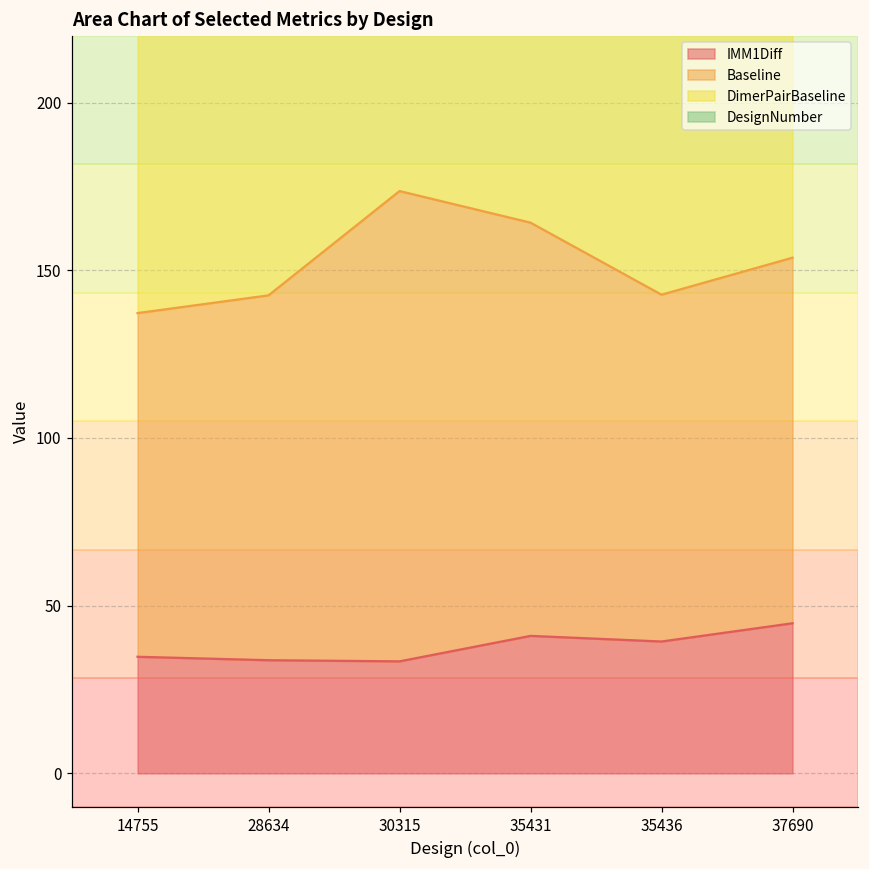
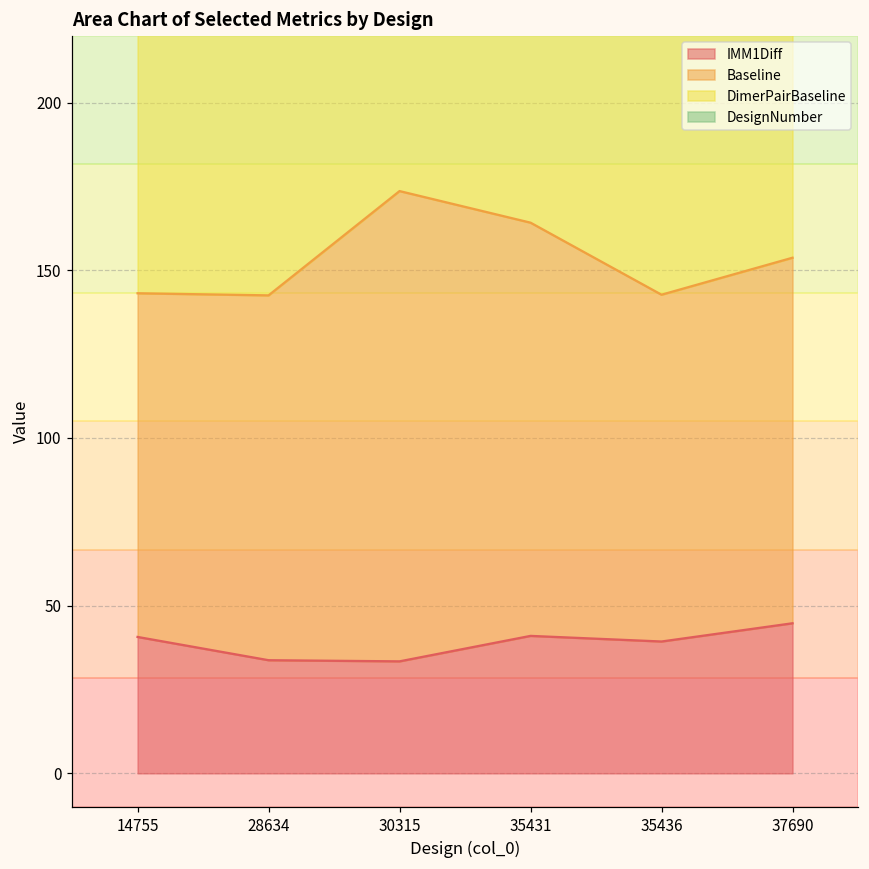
IMM1Diff, 14755: 35 -> 41
